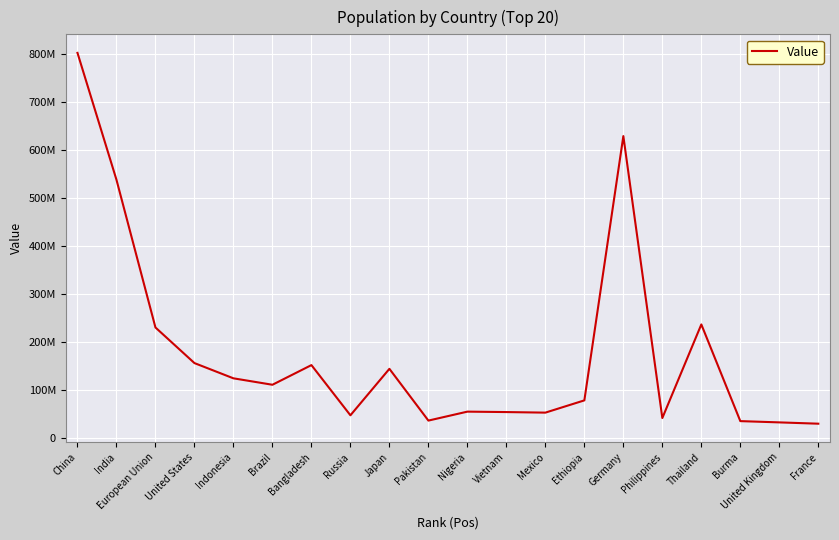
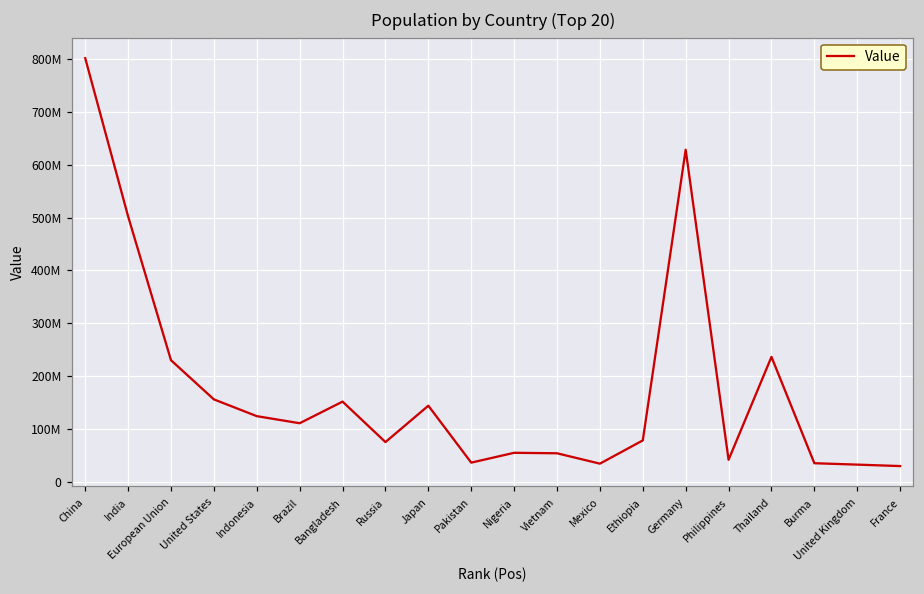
India: 540000000 -> 500000000
Russia: 50000000 -> 80000000
Mexico: 50000000 -> 30000000
